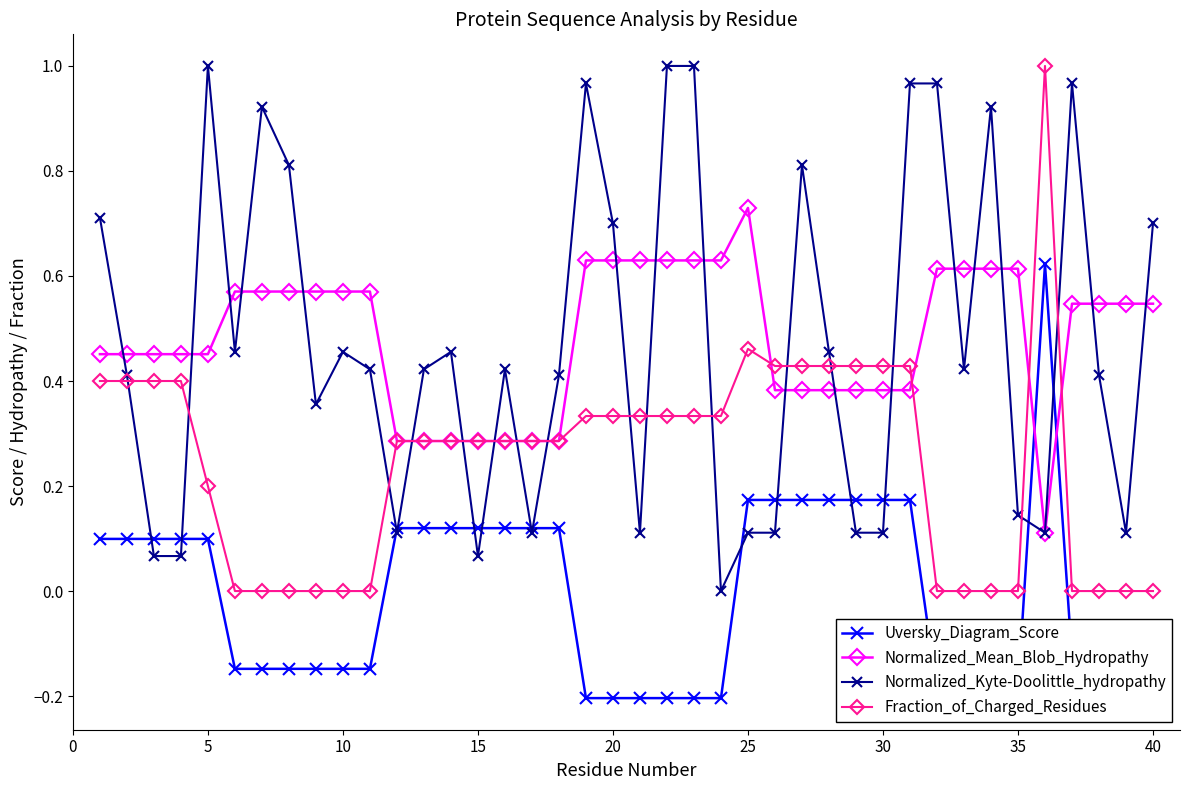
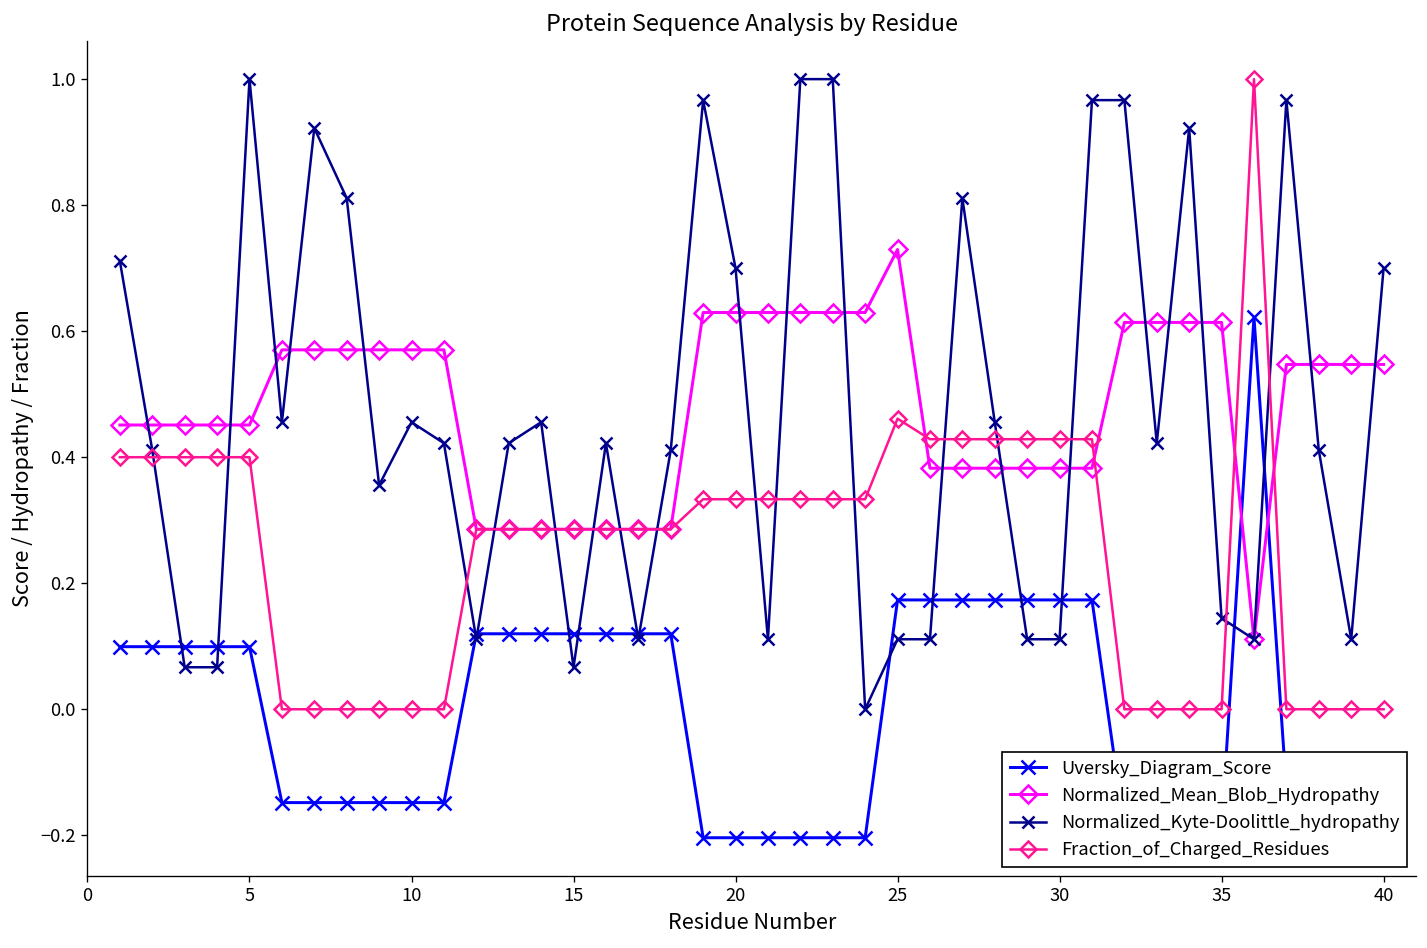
Fraction_of_Charged_Residues, 5: 0.2 -> 0.4
